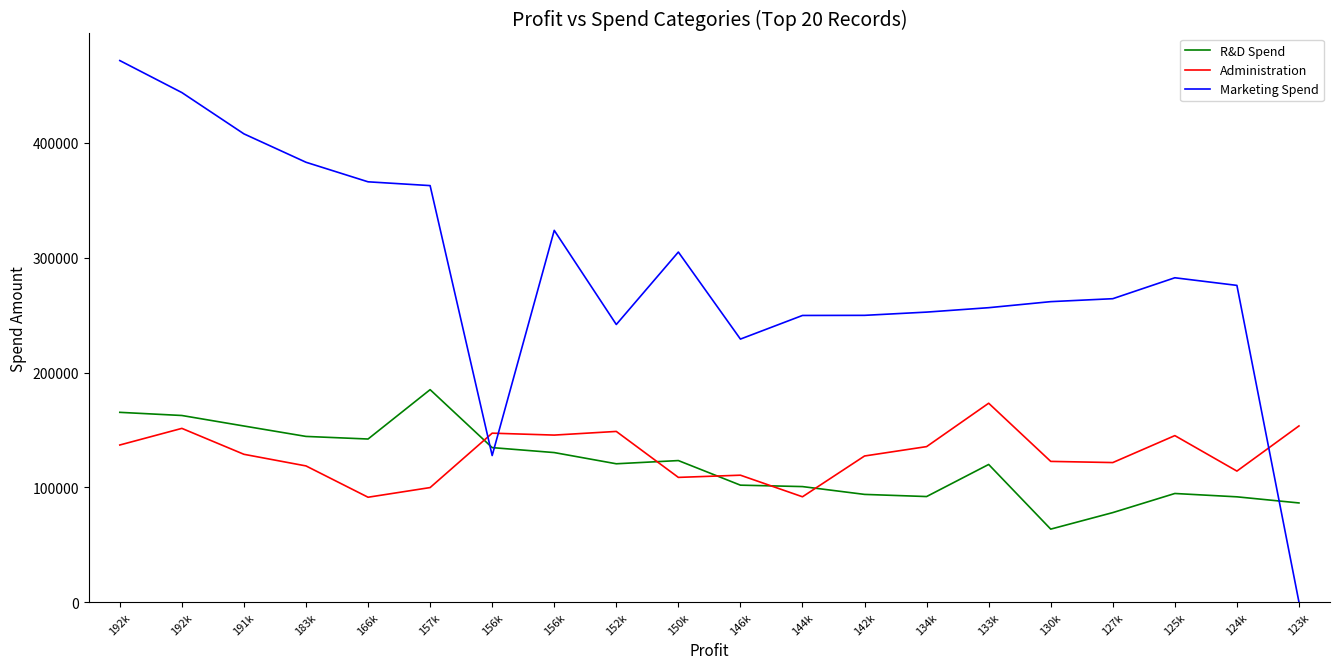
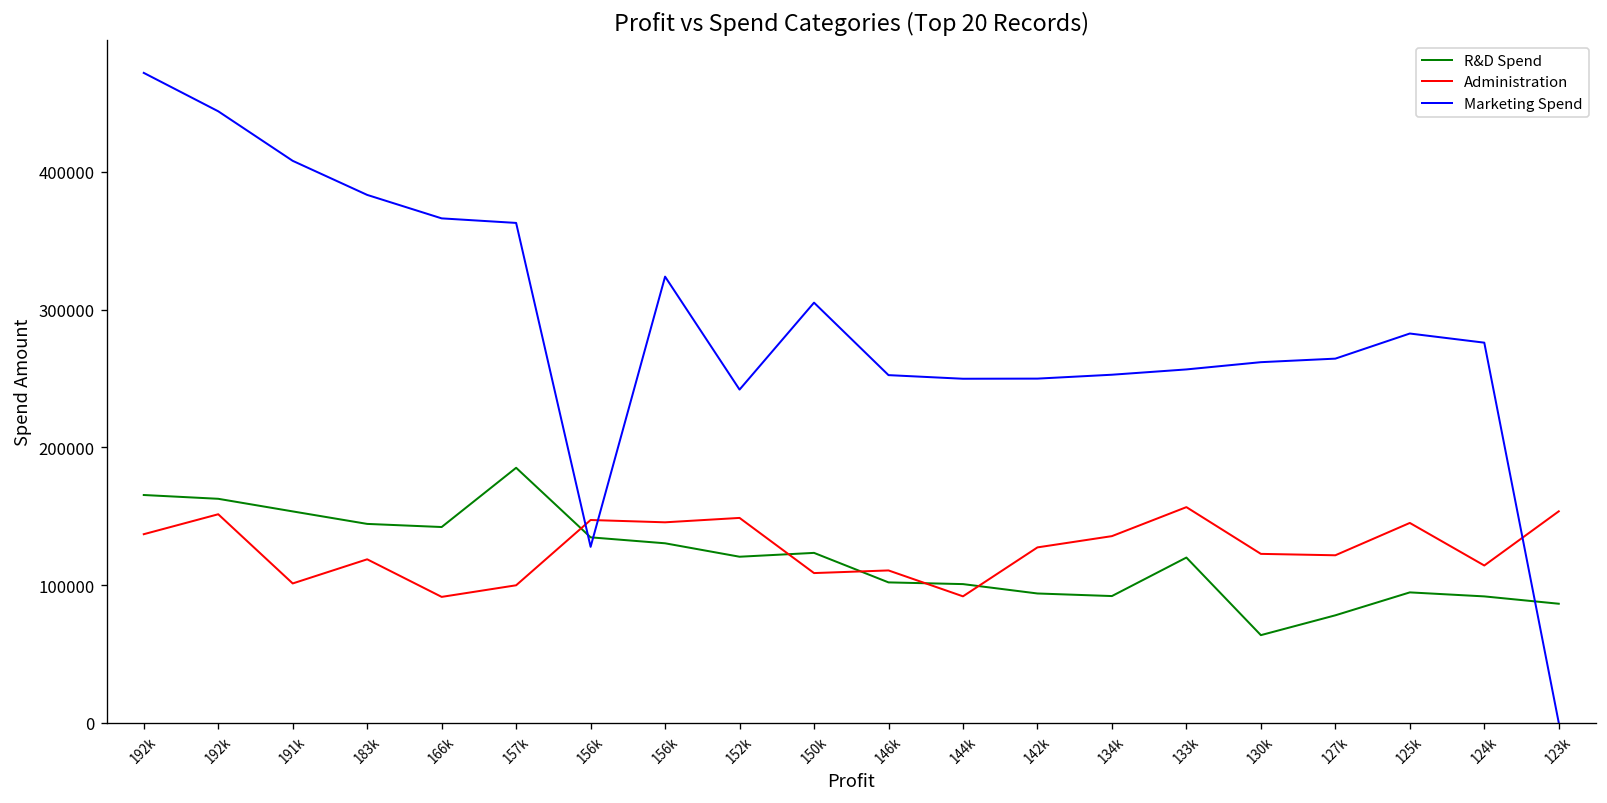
Administration, 191k: 129000 -> 101000
Marketing Spend, 146k: 229000 -> 252000
Administration, 133k: 173000 -> 157000
